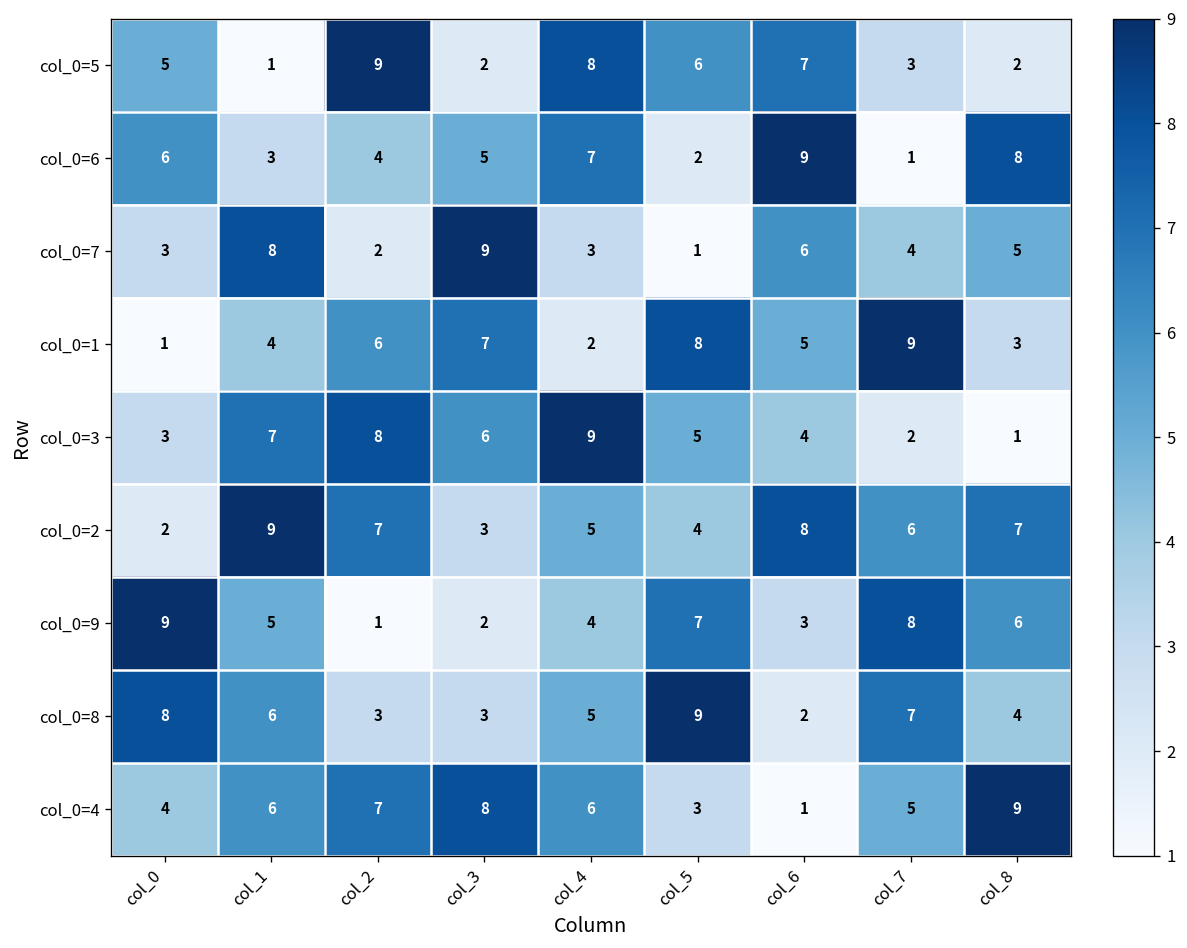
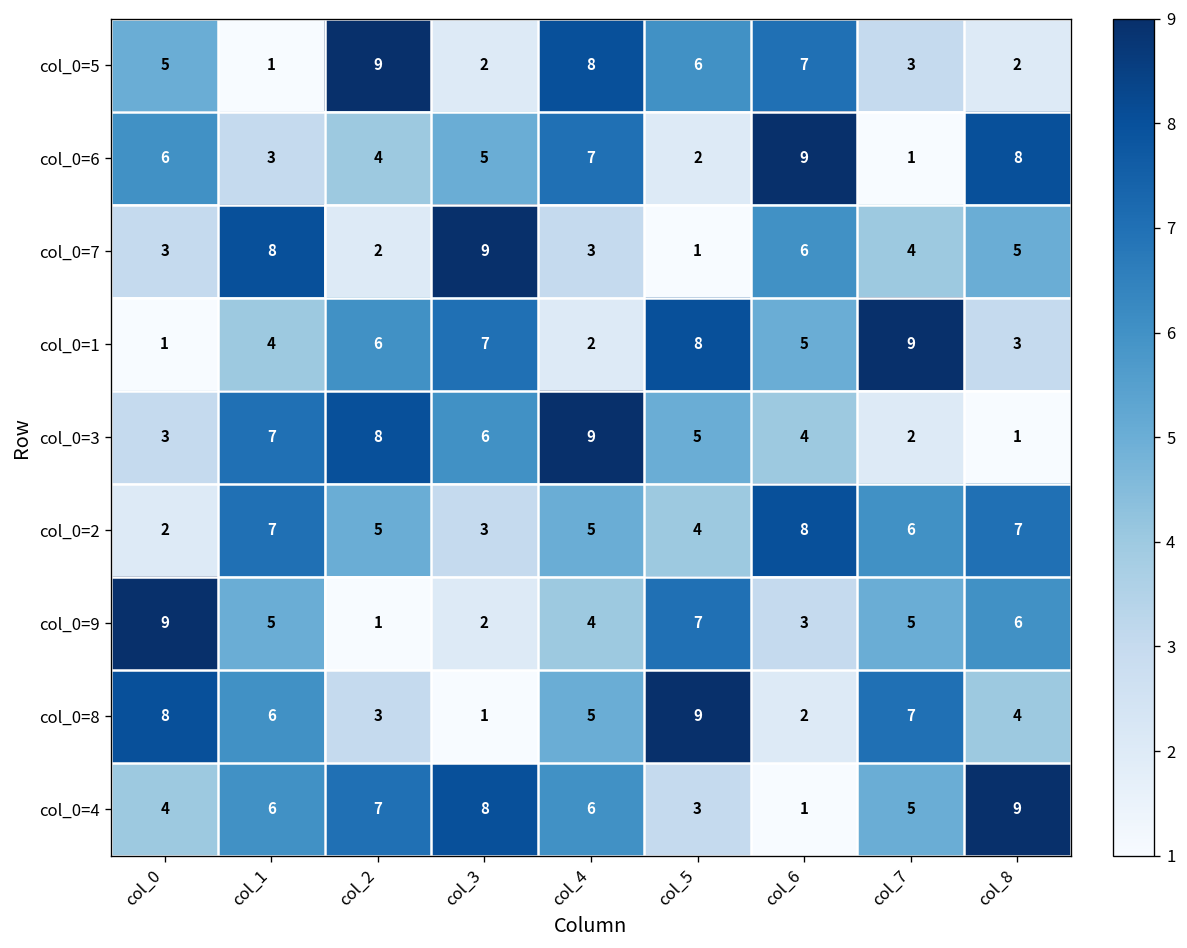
col_0=2, col_1: 9 -> 7
col_0=2, col_2: 7 -> 5
col_0=9, col_7: 8 -> 5
col_0=8, col_3: 3 -> 1
